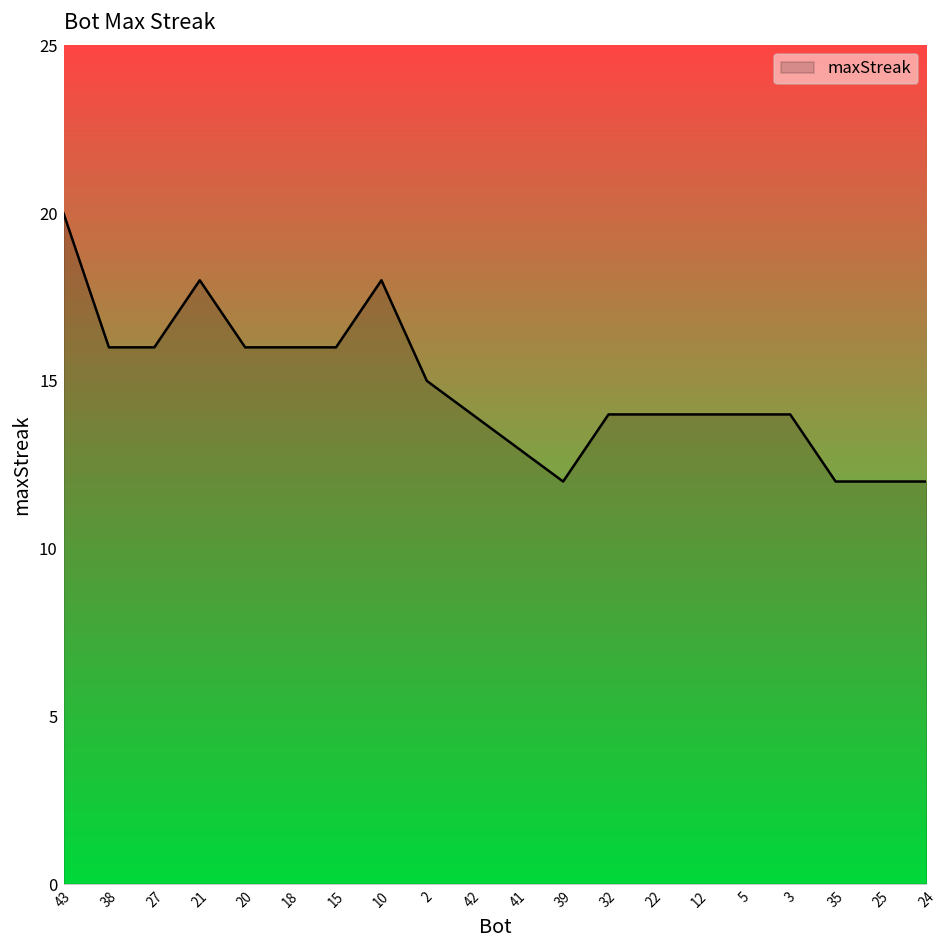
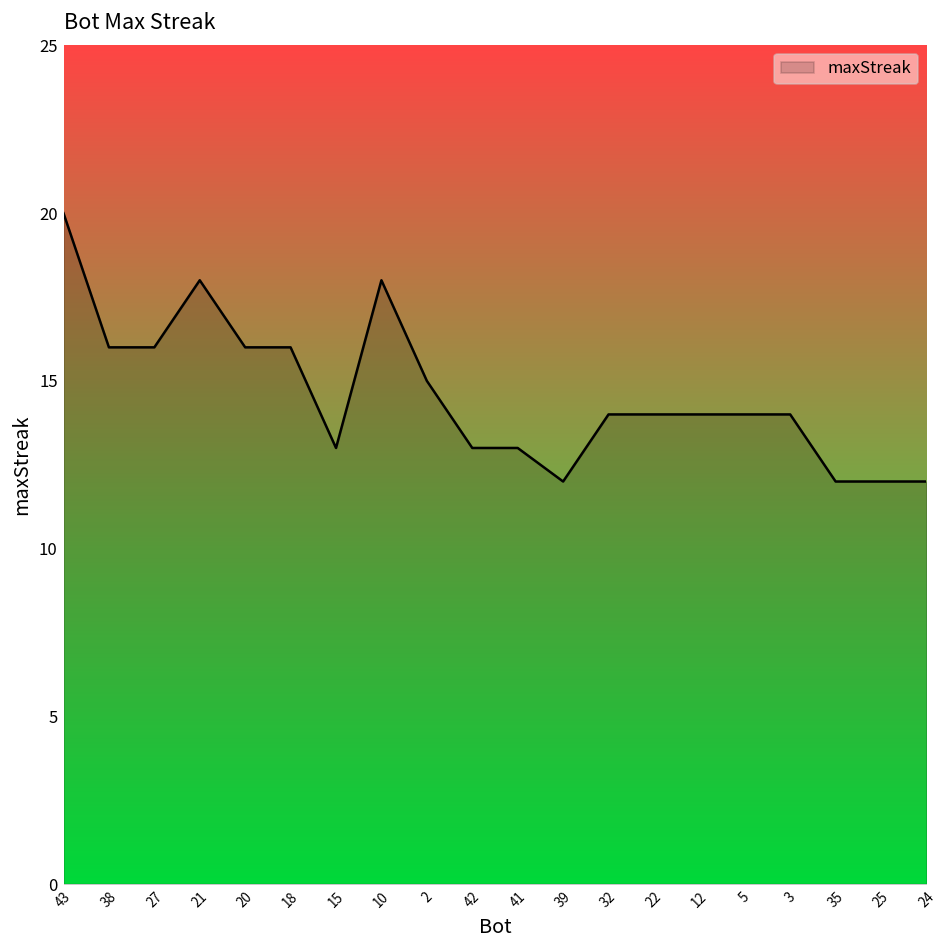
15: 16 -> 13
42: 14 -> 13
